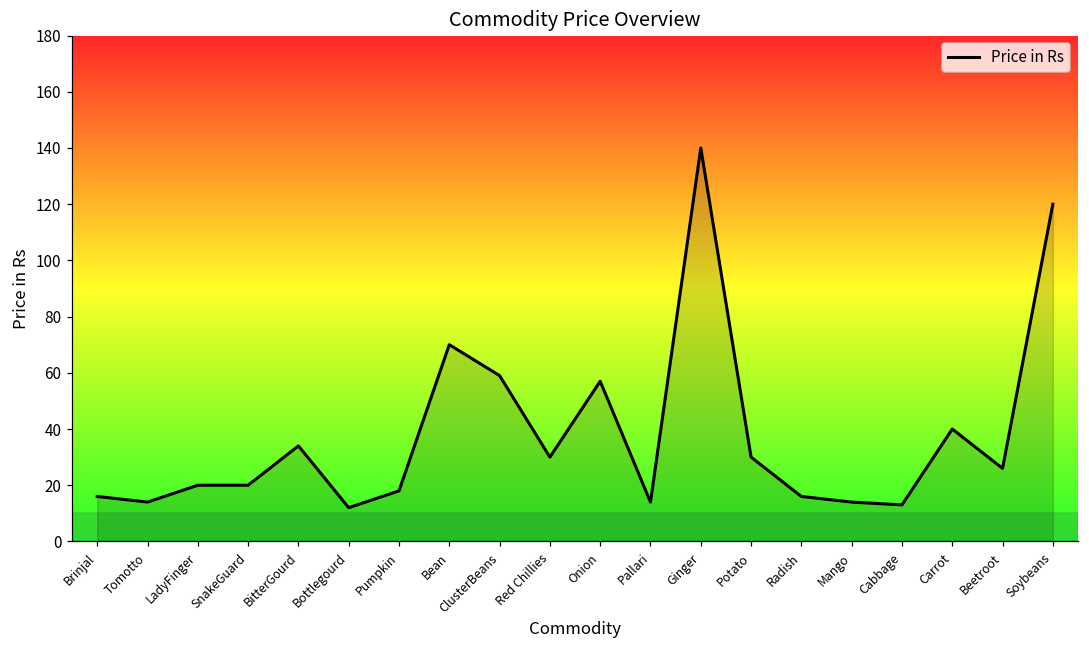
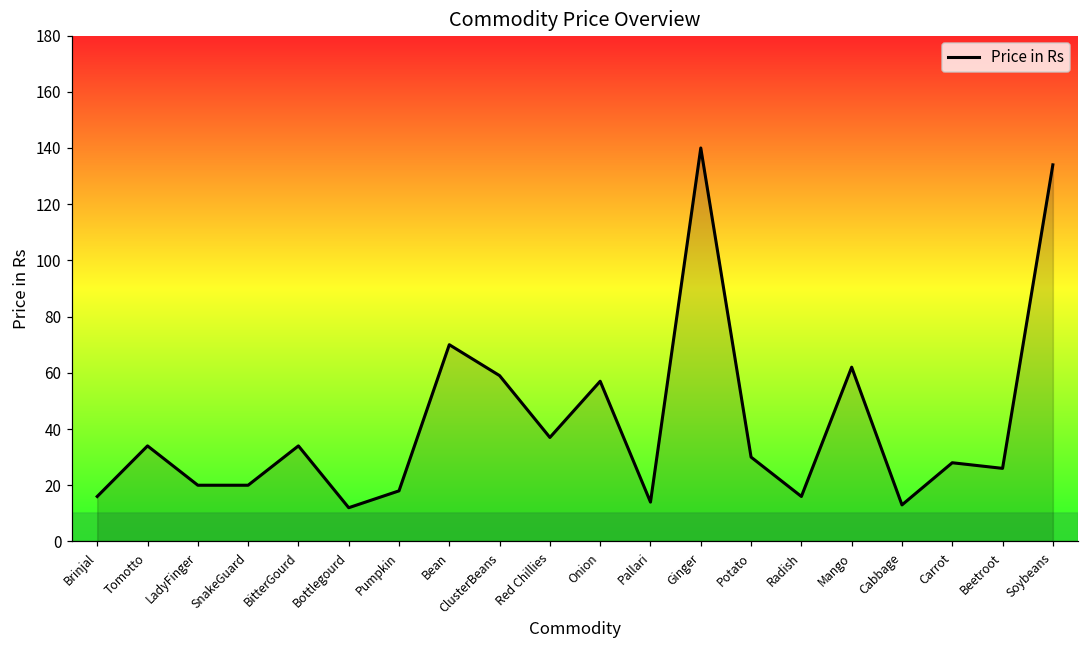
Tomotto: 14 -> 34
Red Chillies: 30 -> 37
Mango: 14 -> 62
Carrot: 40 -> 28
Soybeans: 120 -> 134
